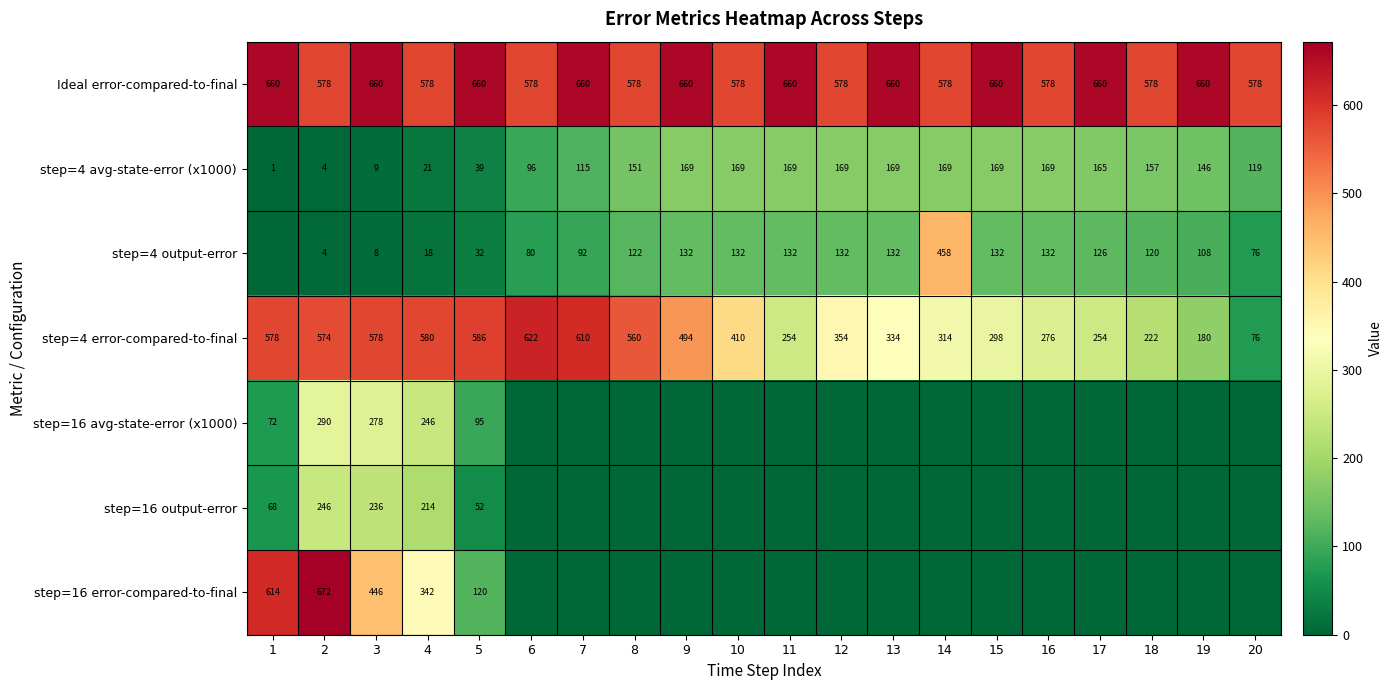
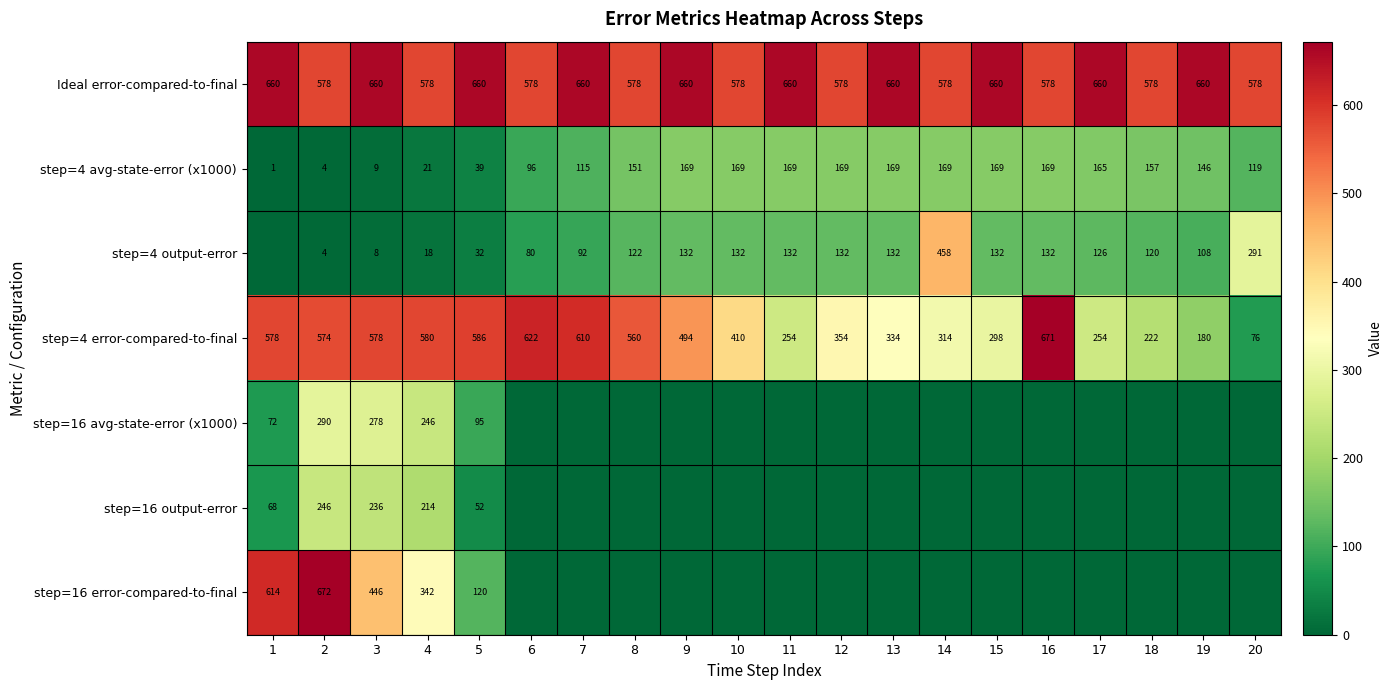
step=4 output-error, 20: 76 -> 291
step=4 error-compared-to-final, 16: 276 -> 671
